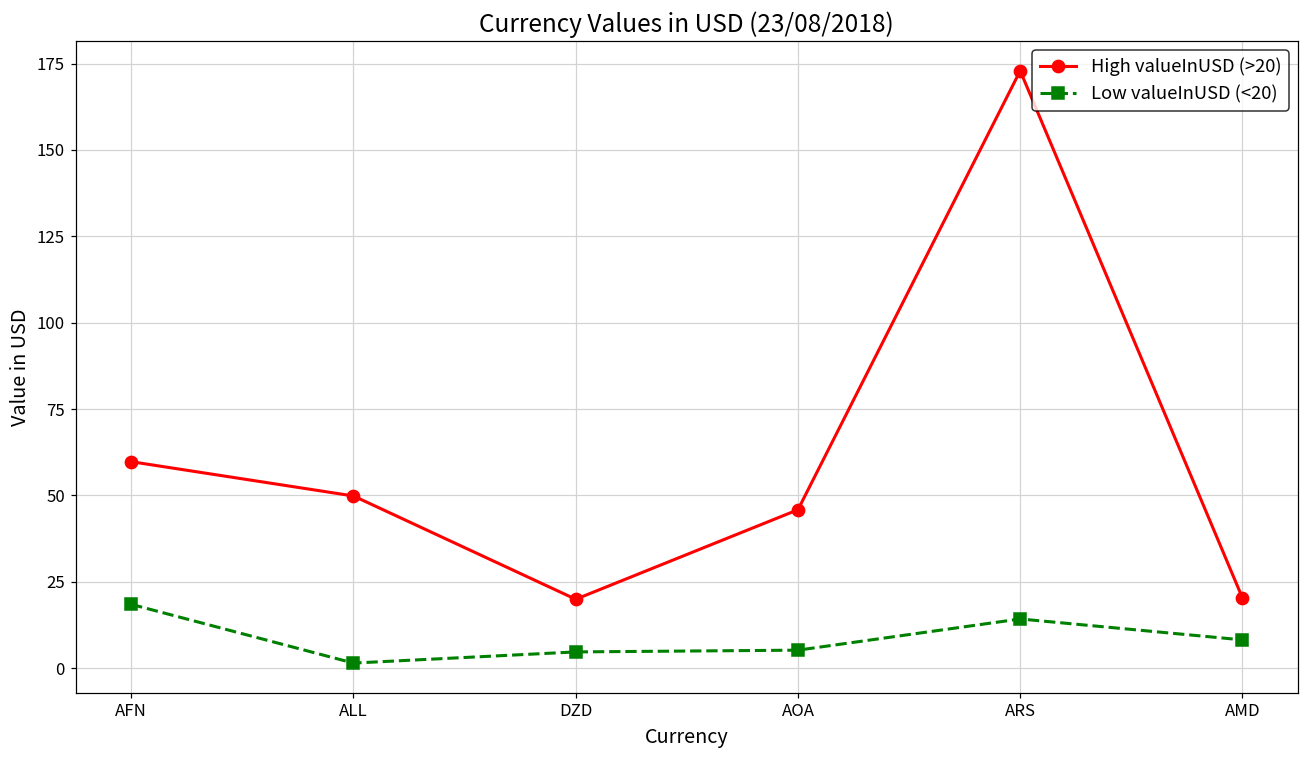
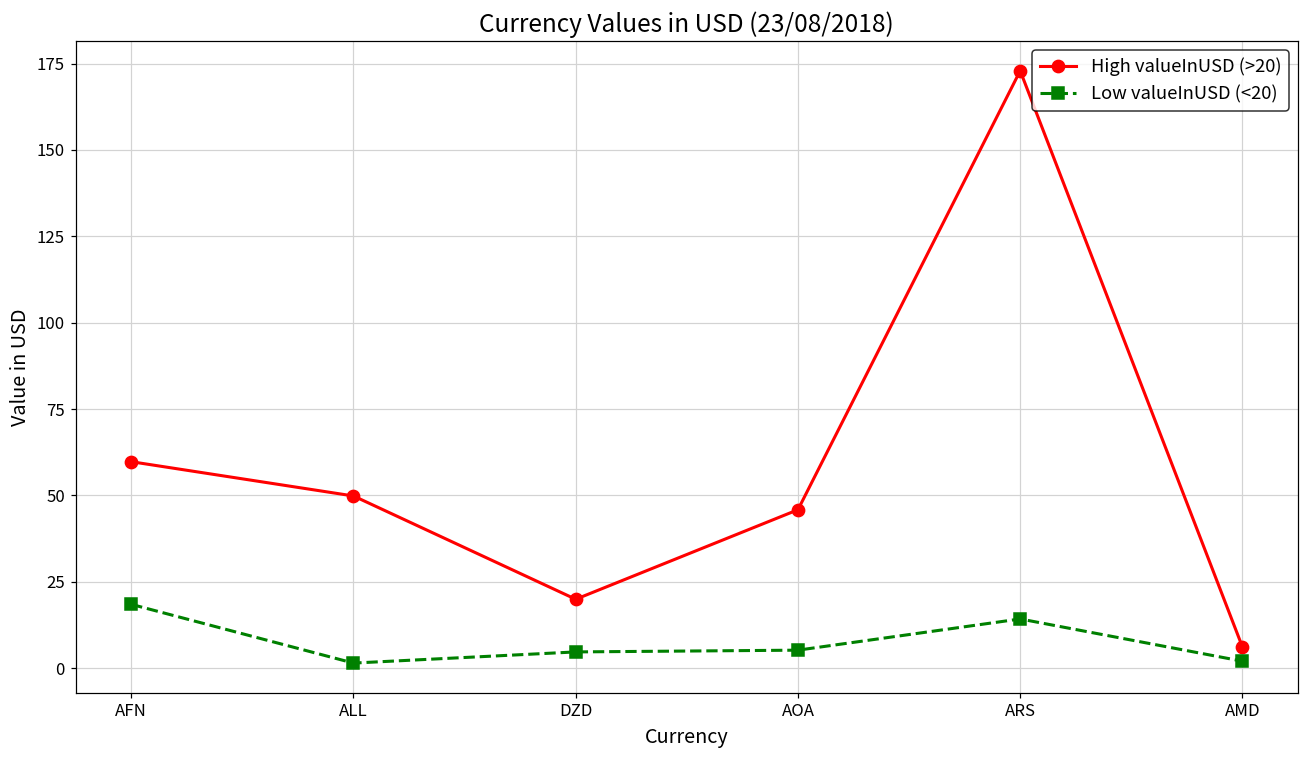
High valueInUSD (>20), AMD: 20 -> 6
Low valueInUSD (<20), AMD: 8 -> 2
